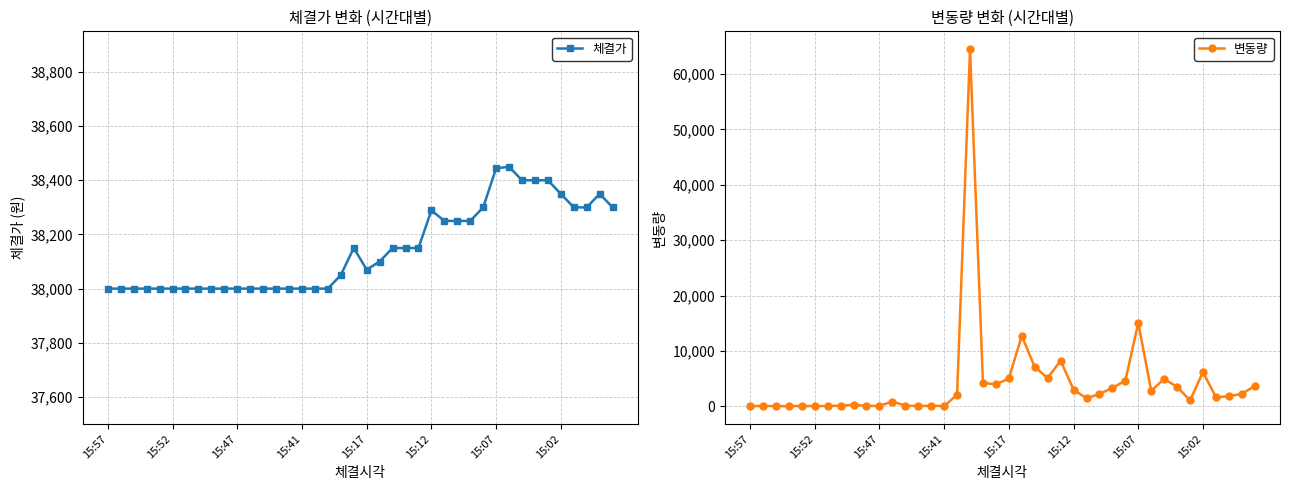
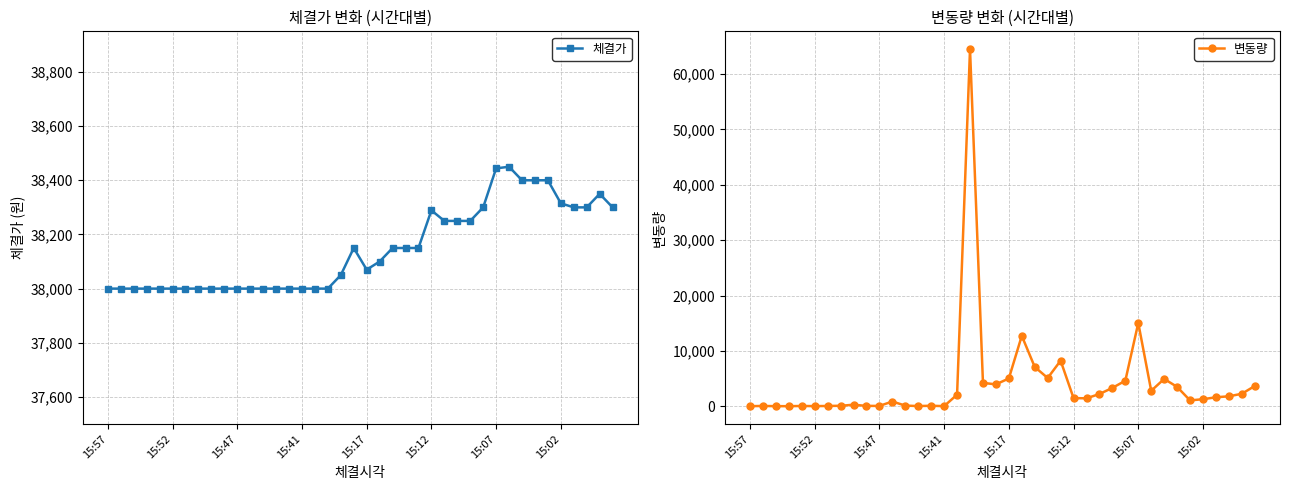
체결가 변화 (시간대별), 15:02: 38,350 -> 38,320
변동량 변화 (시간대별), 15:12: 3,000 -> 1,000
변동량 변화 (시간대별), 15:02: 6,000 -> 1,000
